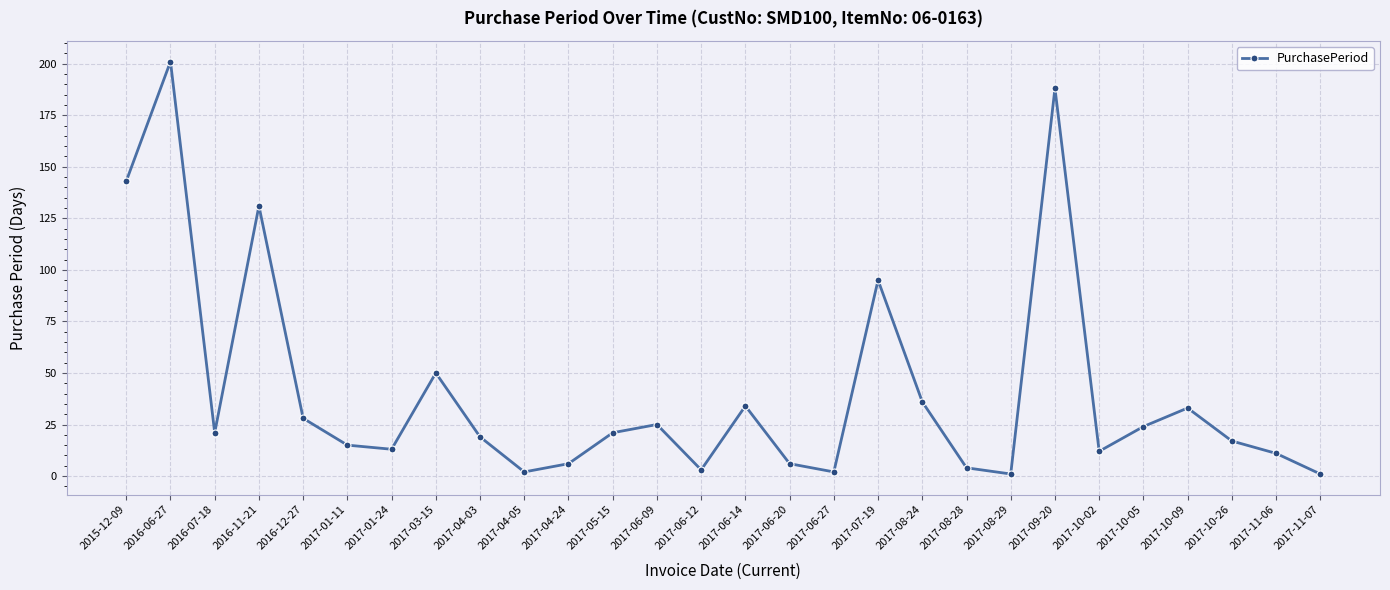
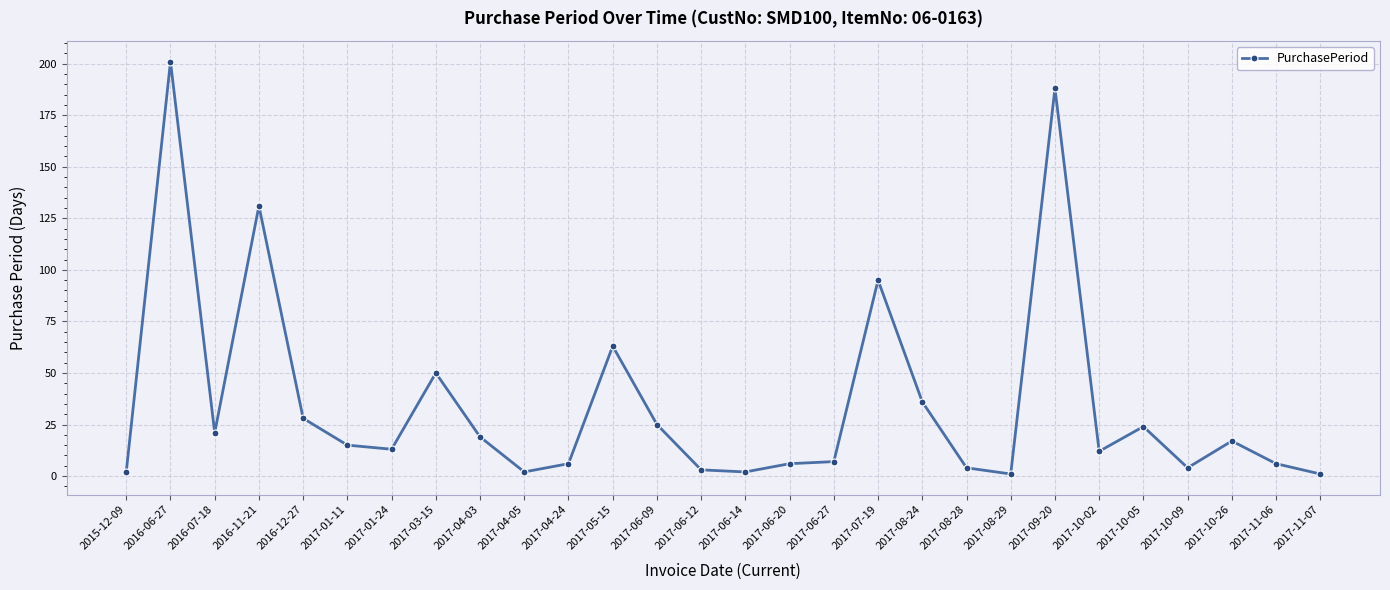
2015-12-09: 143 -> 2
2017-05-15: 21 -> 63
2017-06-14: 34 -> 2
2017-06-27: 2 -> 7
2017-10-09: 33 -> 4
2017-11-06: 11 -> 6
